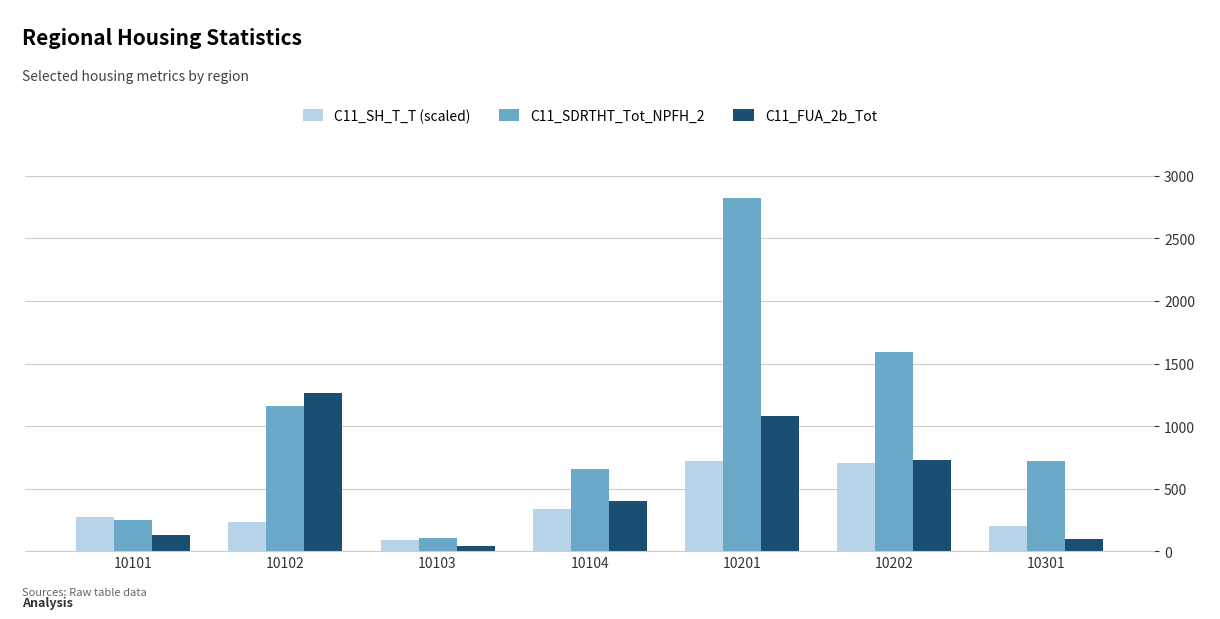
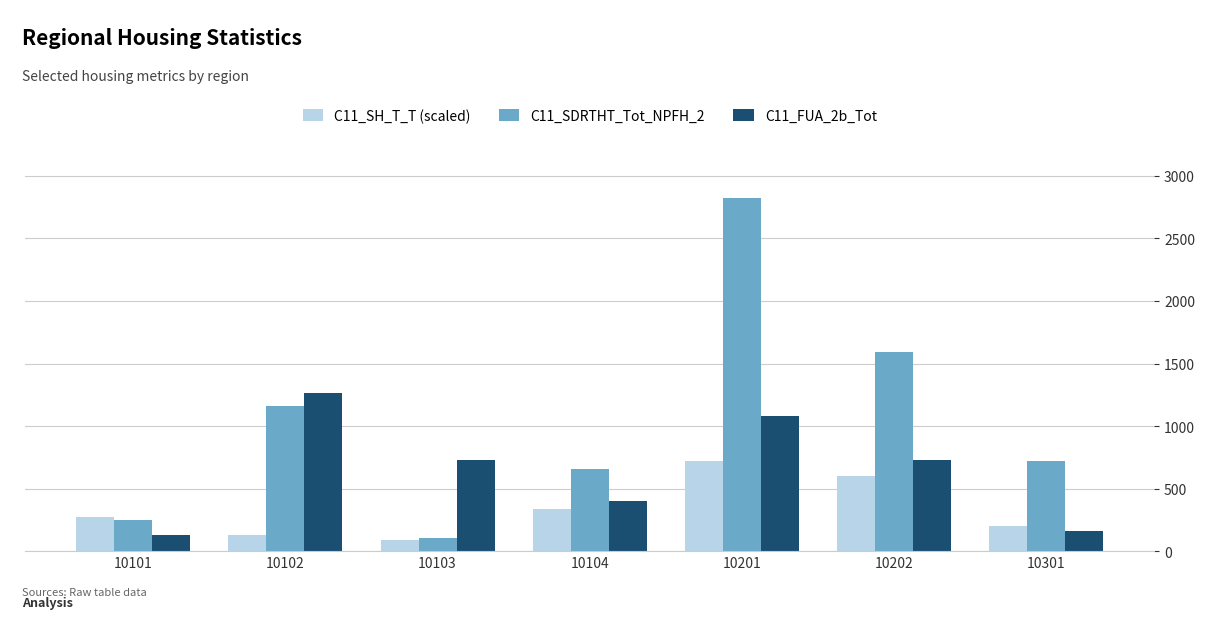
C11_SH_T_T (scaled), 10102: 240 -> 130
C11_FUA_2b_Tot, 10103: 40 -> 730
C11_SH_T_T (scaled), 10202: 710 -> 600
C11_FUA_2b_Tot, 10301: 100 -> 170
